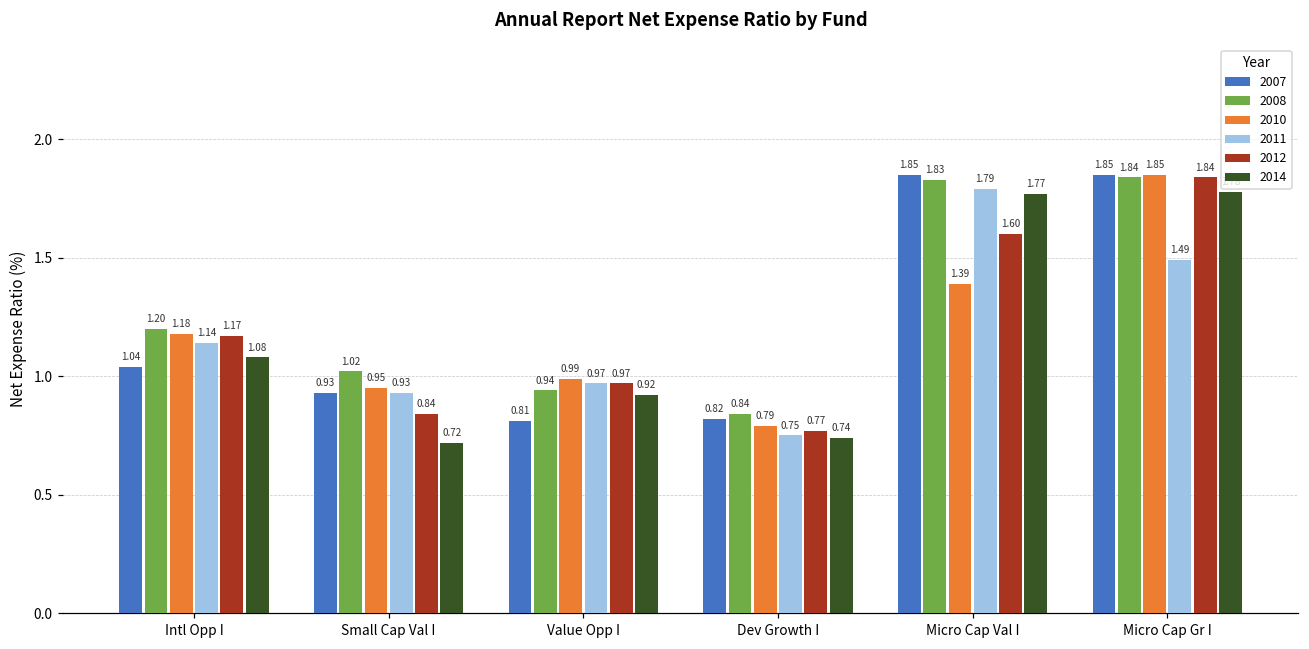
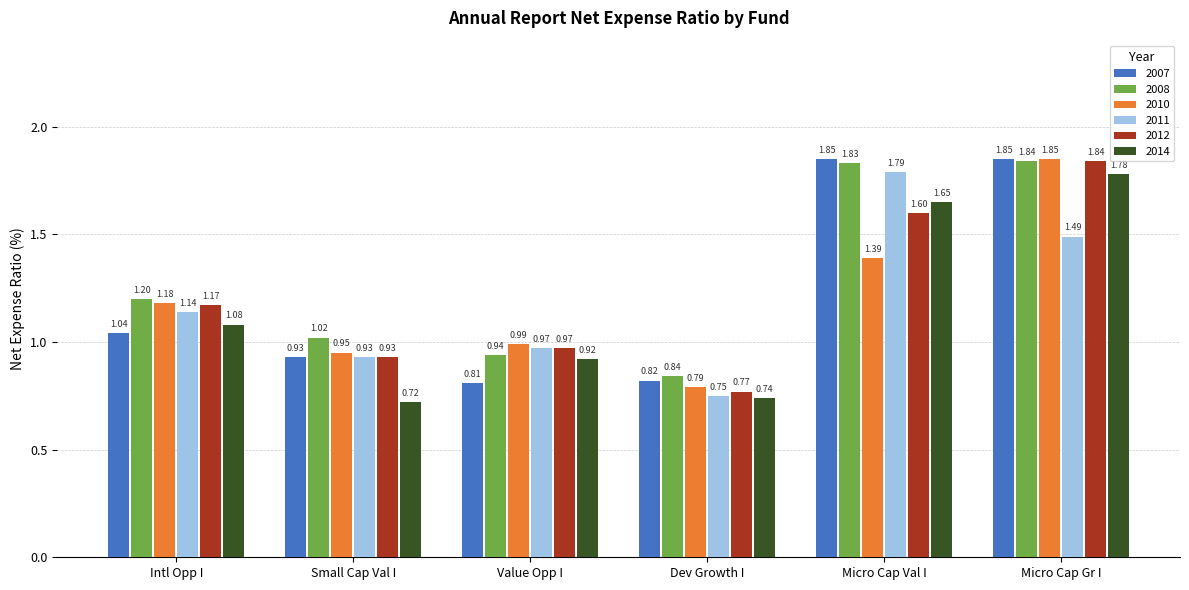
2012, Small Cap Val I: 0.84 -> 0.93
2014, Micro Cap Val I: 1.77 -> 1.65
